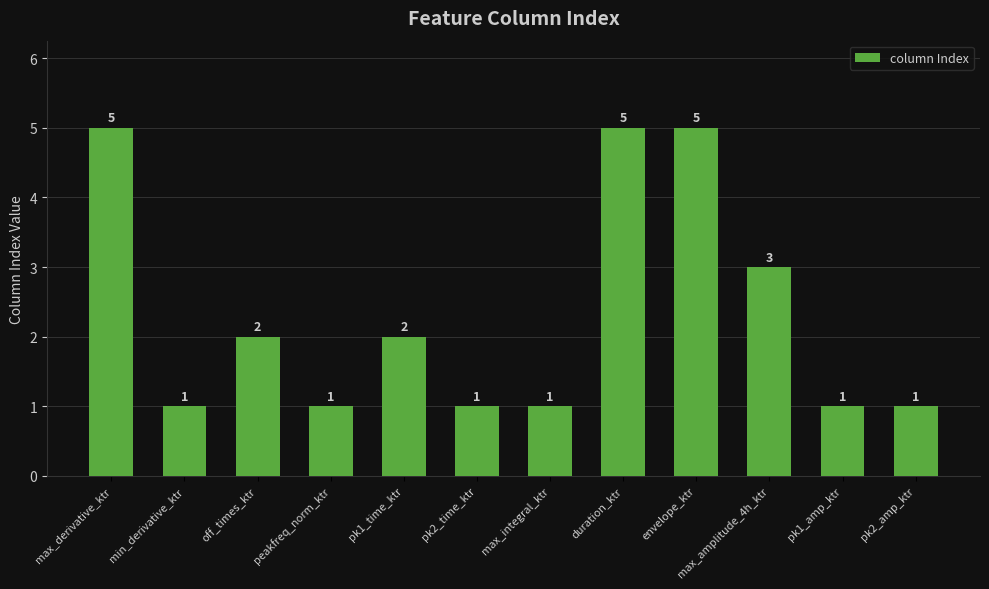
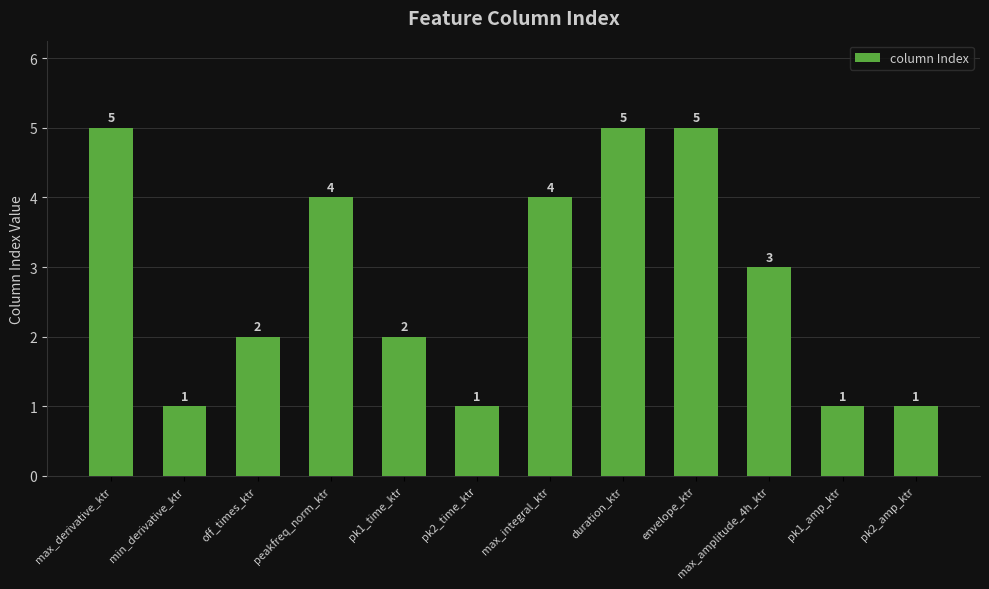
peakfreq_norm_ktr: 1 -> 4
max_integral_ktr: 1 -> 4
